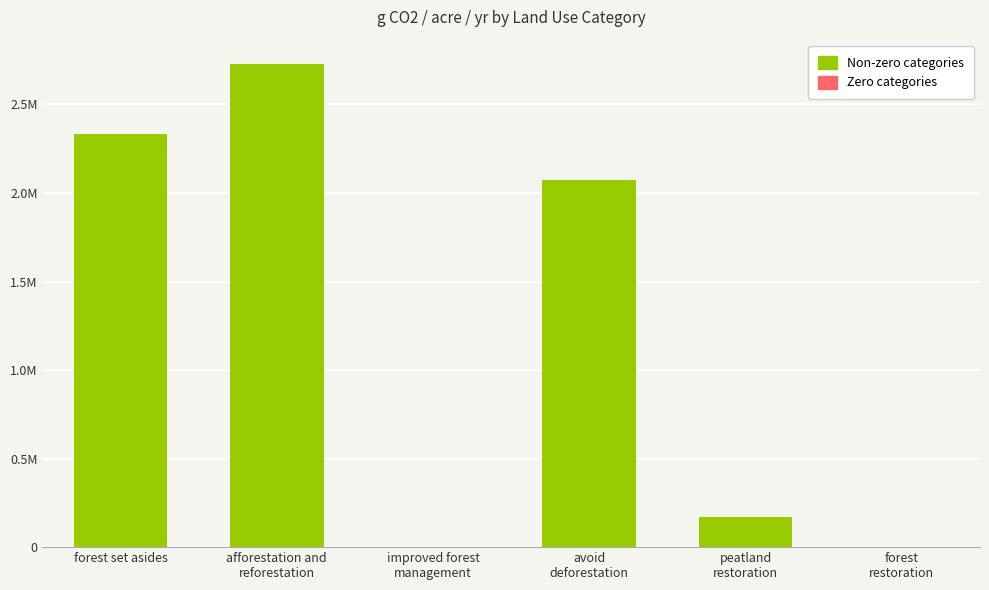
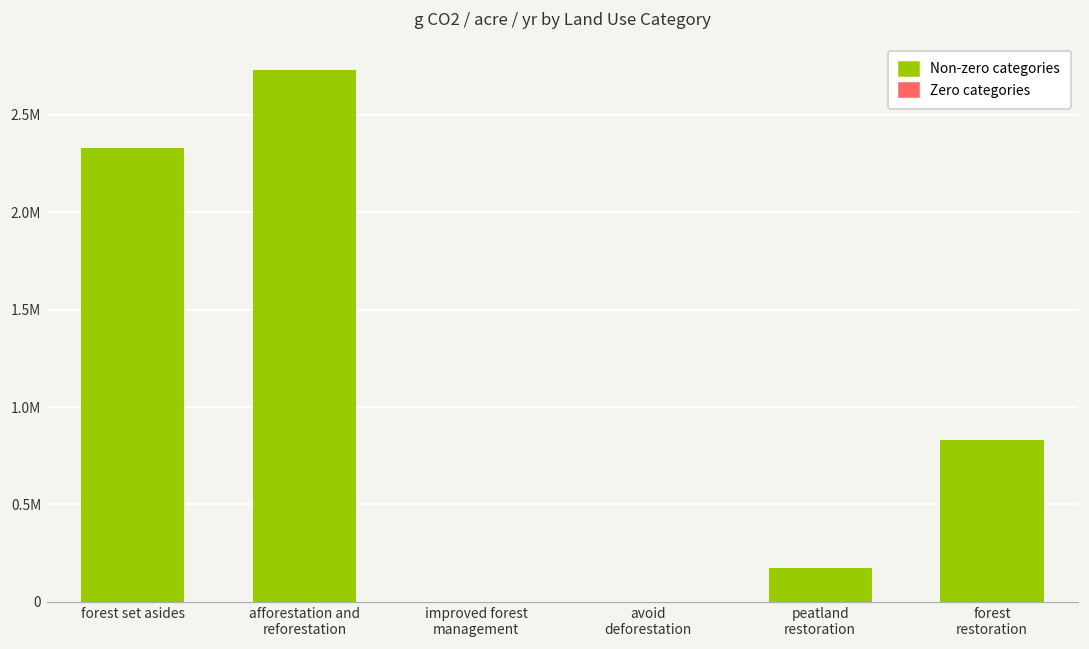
avoid deforestation: 2070000 -> 0
forest restoration: 0 -> 830000
